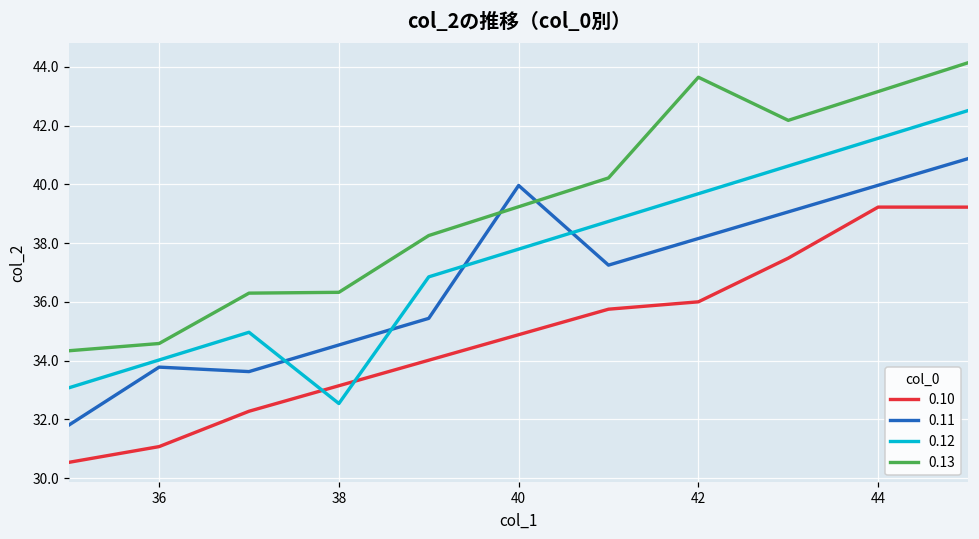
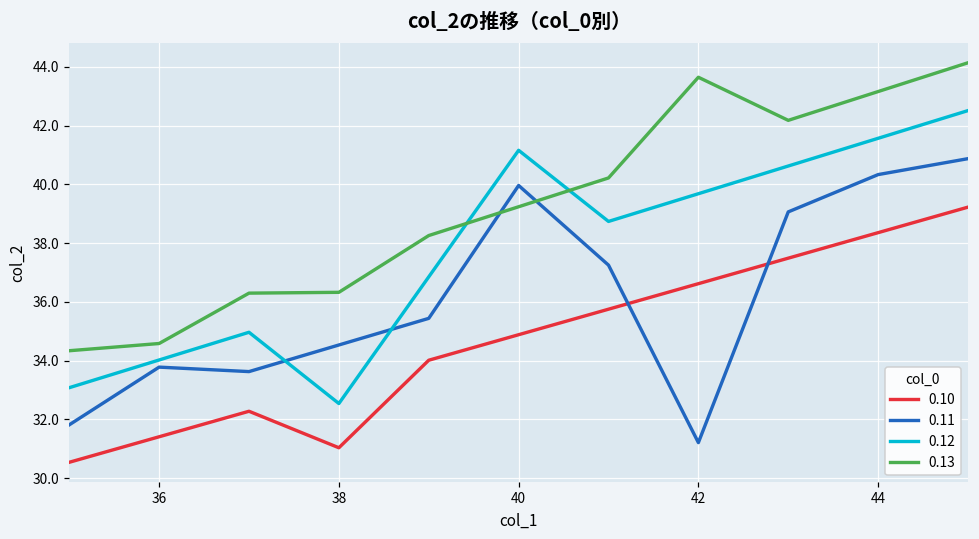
0.10, 36: 31.1 -> 31.4
0.10, 38: 33.1 -> 31.0
0.12, 40: 37.8 -> 41.2
0.10, 42: 36.0 -> 36.6
0.11, 42: 38.2 -> 31.2
0.10, 44: 39.2 -> 38.4
0.11, 44: 40.0 -> 40.3
